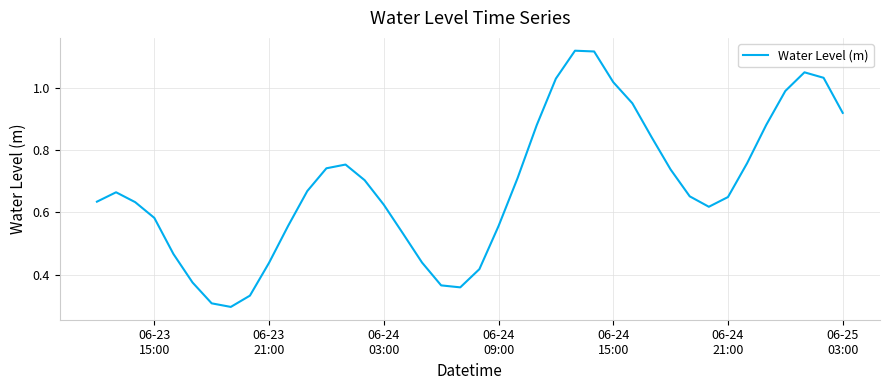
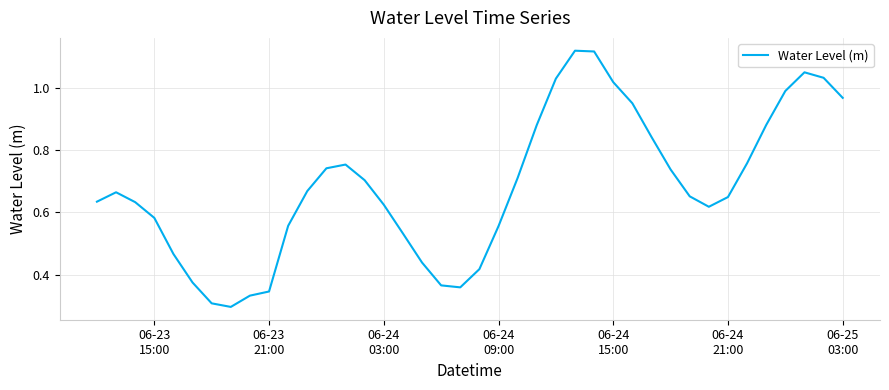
06-23 21:00: 0.44 -> 0.35
06-25 03:00: 0.92 -> 0.97
